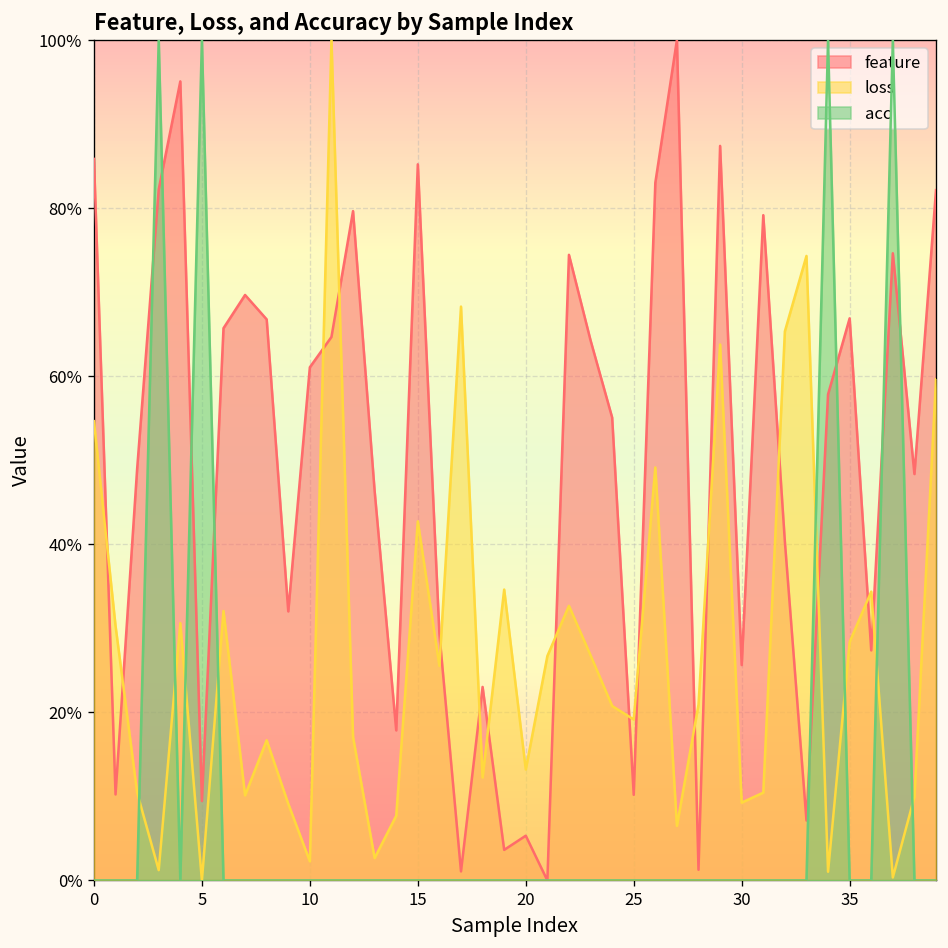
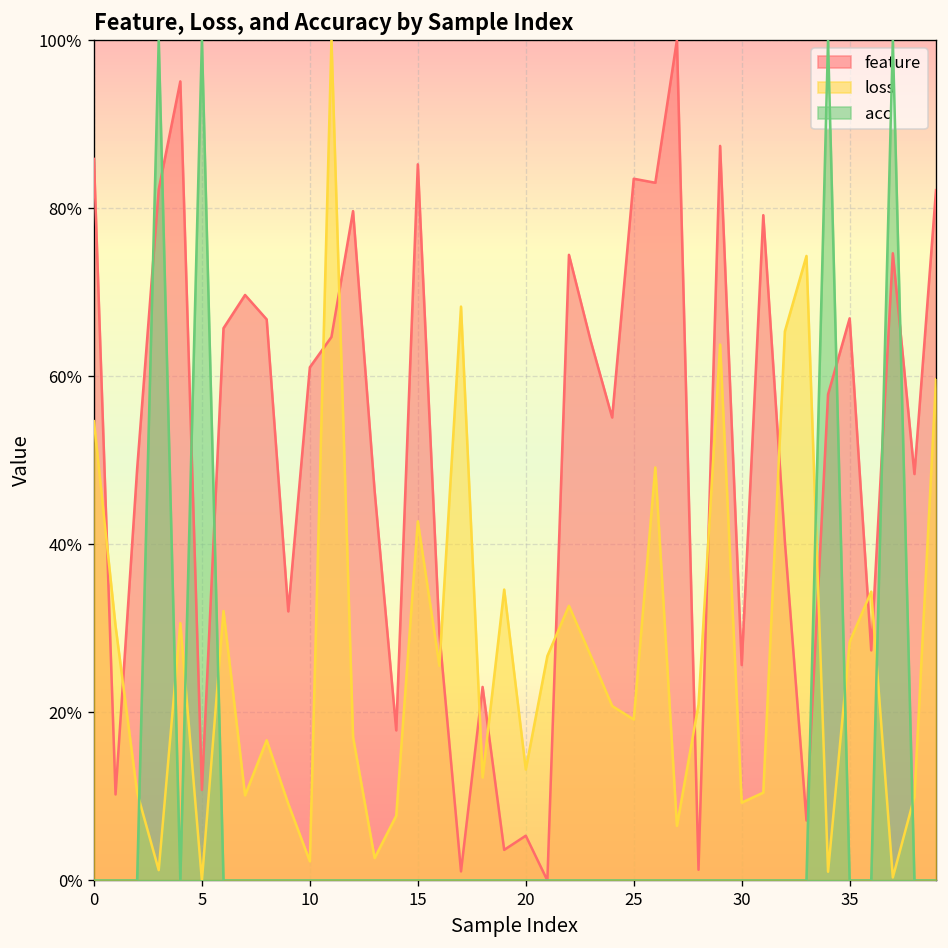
feature, 5: 9% -> 11%
feature, 25: 10% -> 83%
